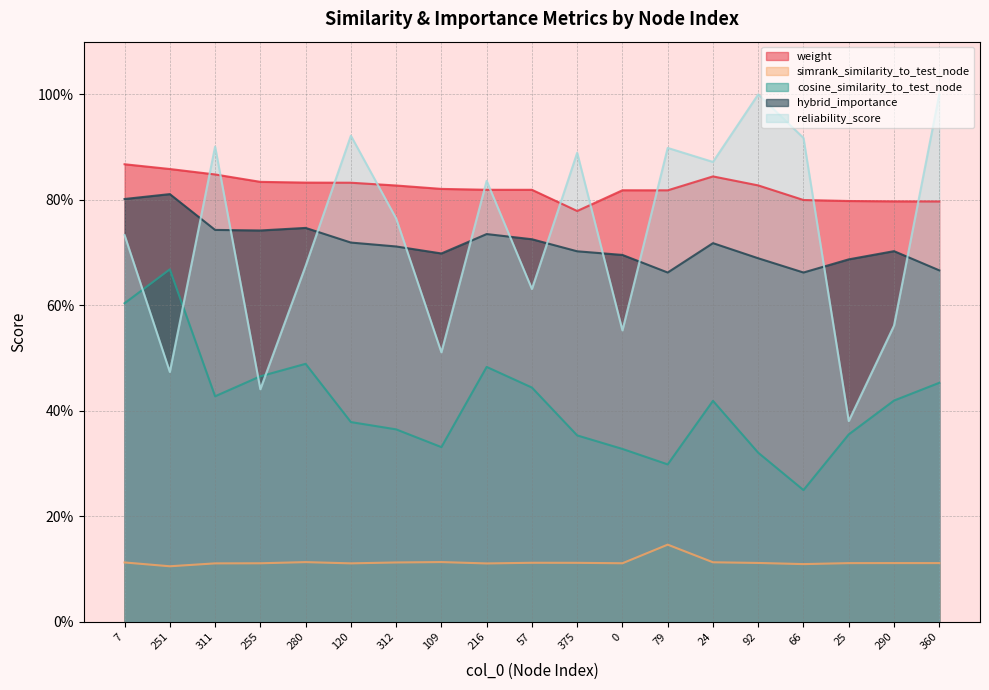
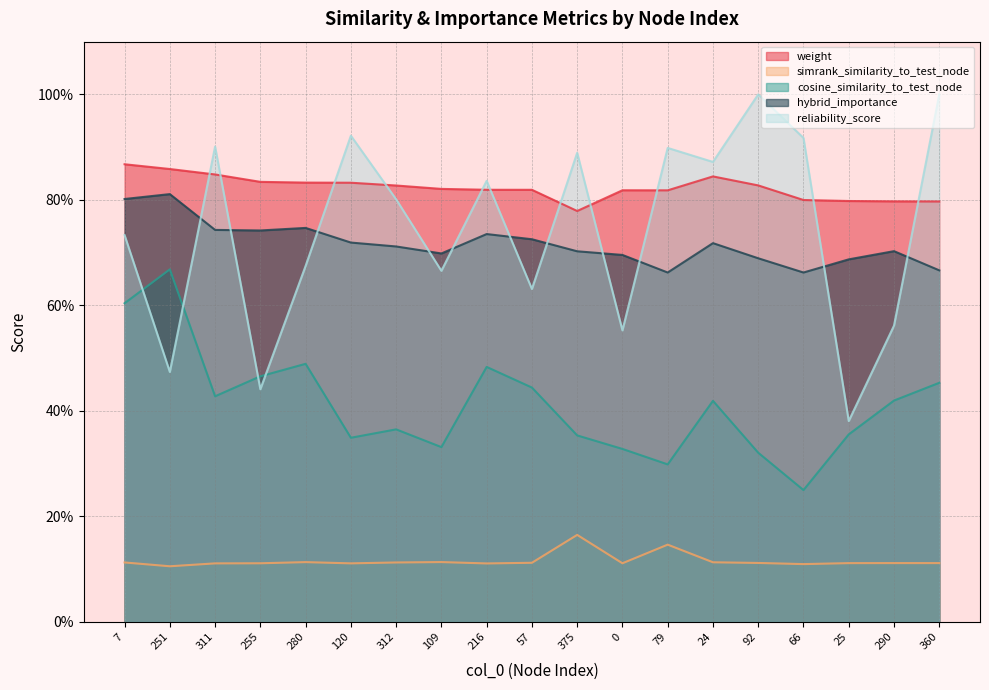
cosine_similarity_to_test_node, 120: 38% -> 35%
reliability_score, 312: 76% -> 80%
reliability_score, 109: 51% -> 67%
simrank_similarity_to_test_node, 375: 11% -> 16%
